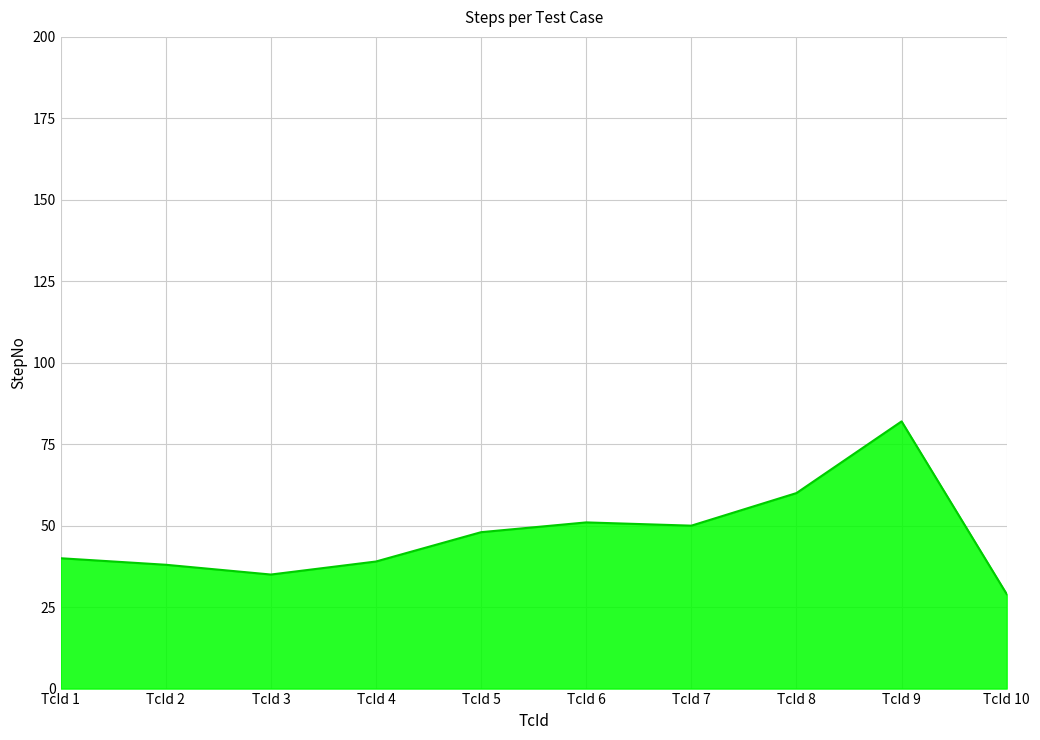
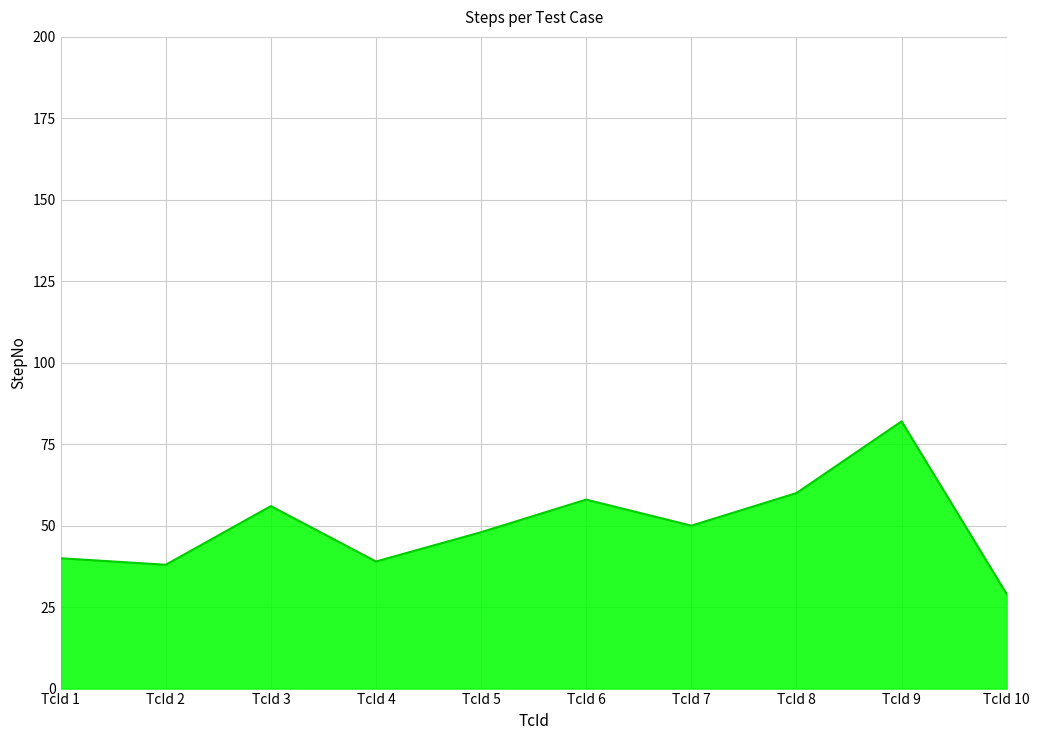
TcId 3: 35 -> 56
TcId 6: 51 -> 58
